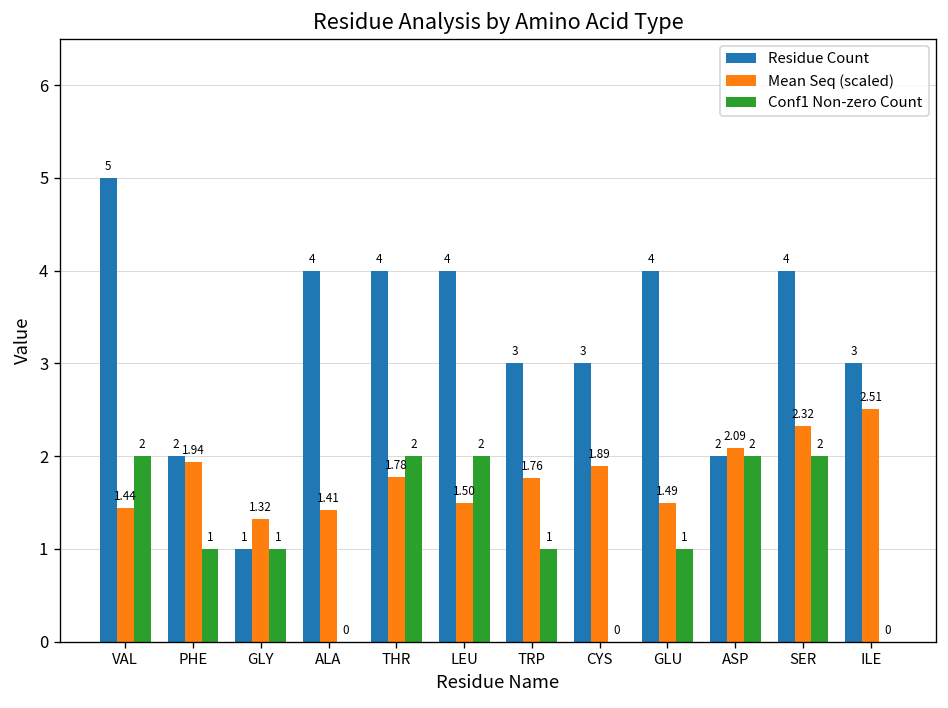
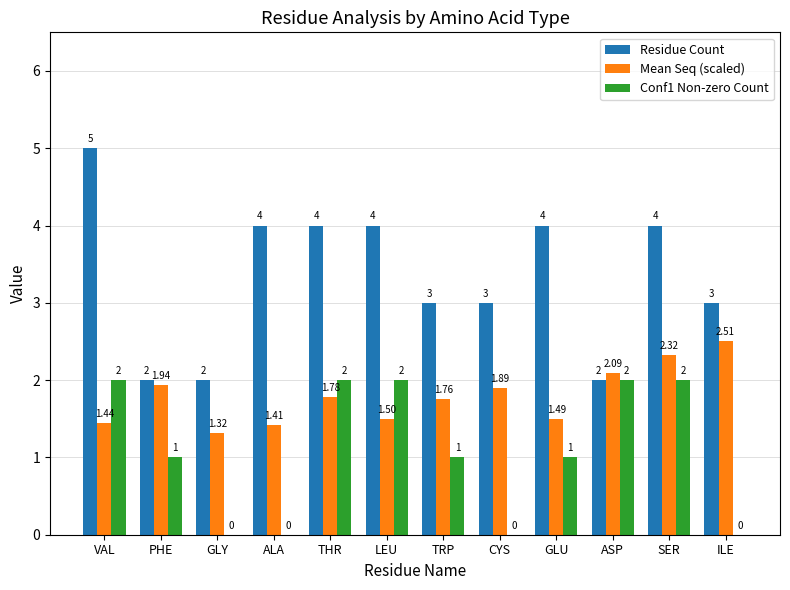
Residue Count, GLY: 1 -> 2
Conf1 Non-zero Count, GLY: 1 -> 0
